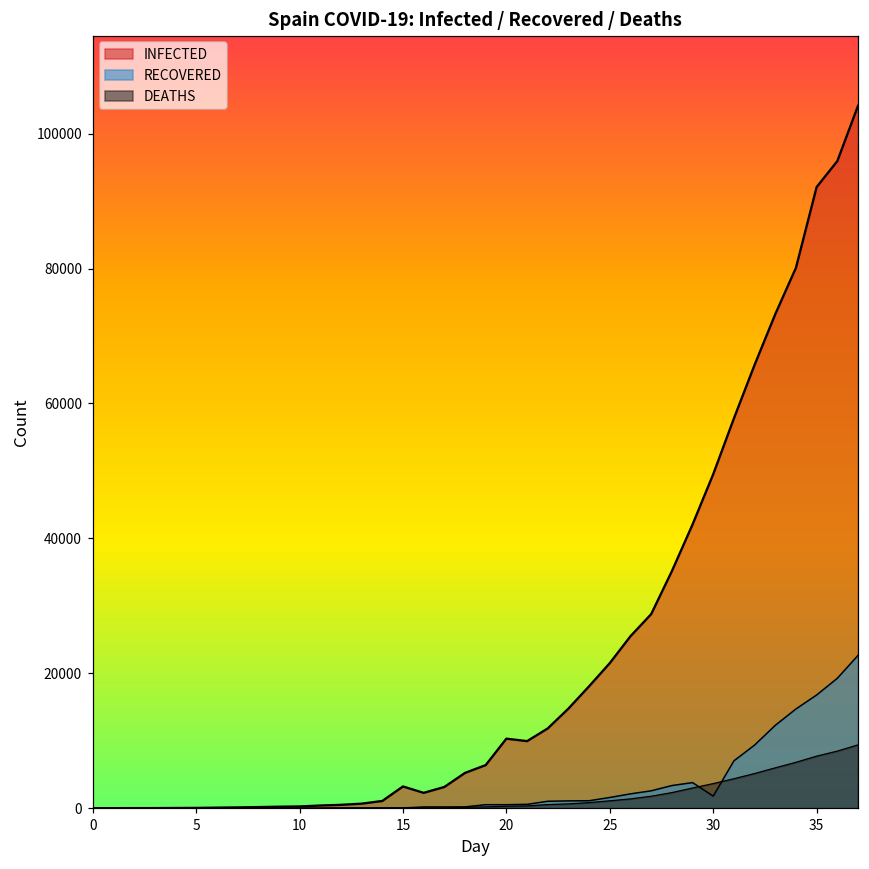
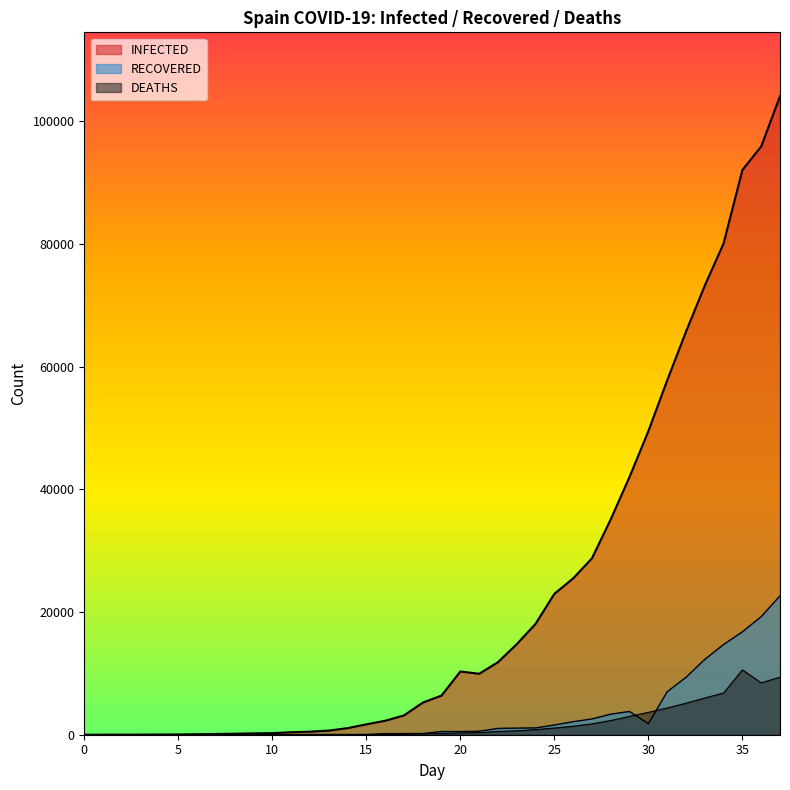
INFECTED, 15: 3000 -> 2000
INFECTED, 25: 22000 -> 23000
DEATHS, 35: 8000 -> 11000
